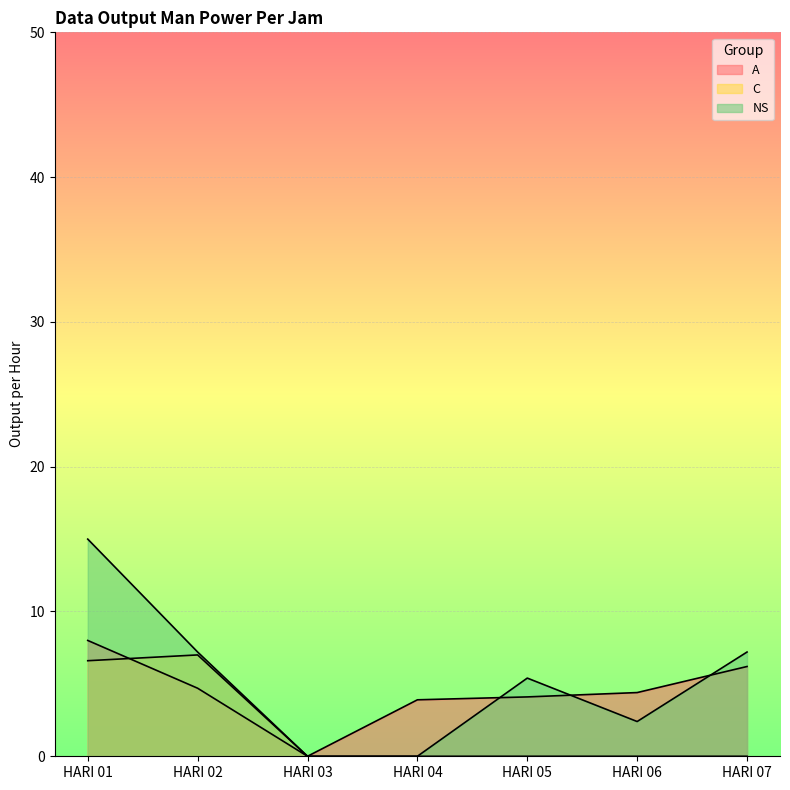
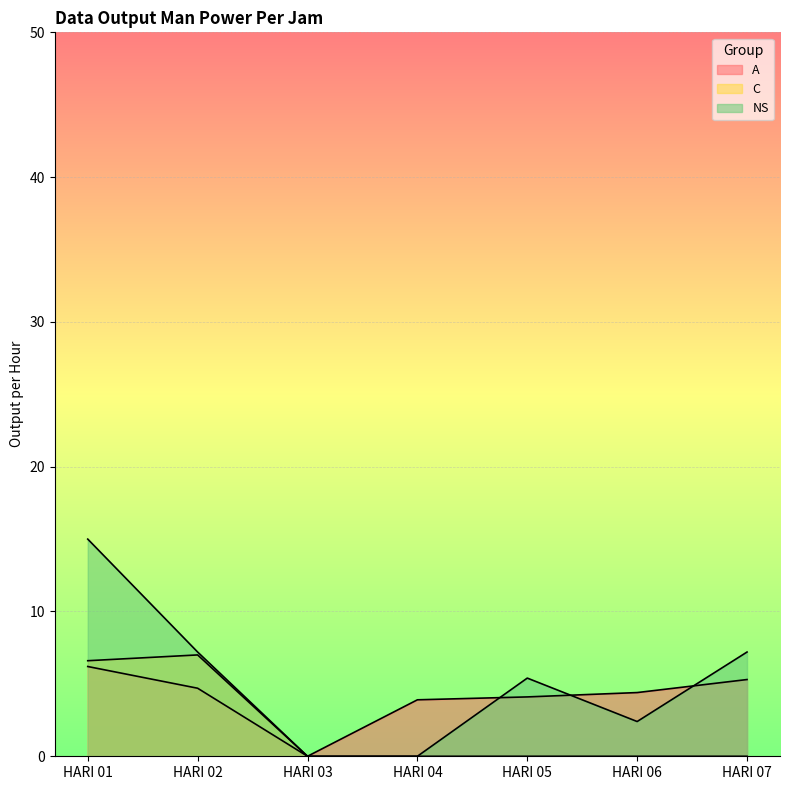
A, HARI 01: 8.0 -> 6.2
A, HARI 07: 6.2 -> 5.3
